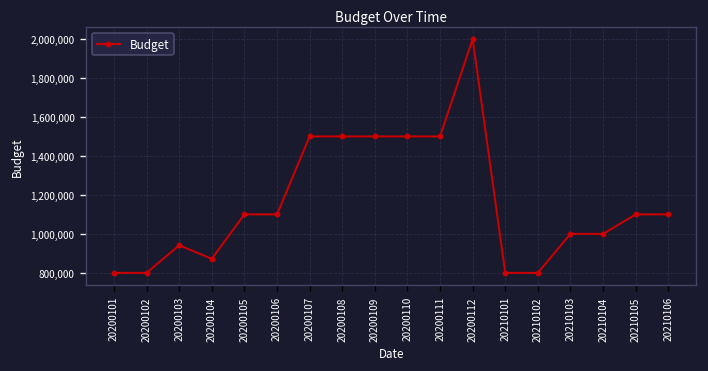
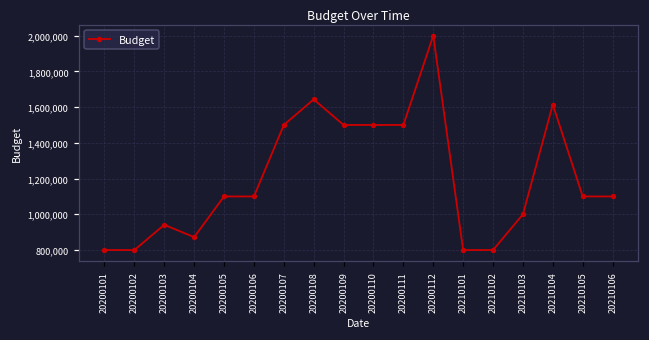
20200108: 1,500,000 -> 1,640,000
20210104: 1,000,000 -> 1,610,000
